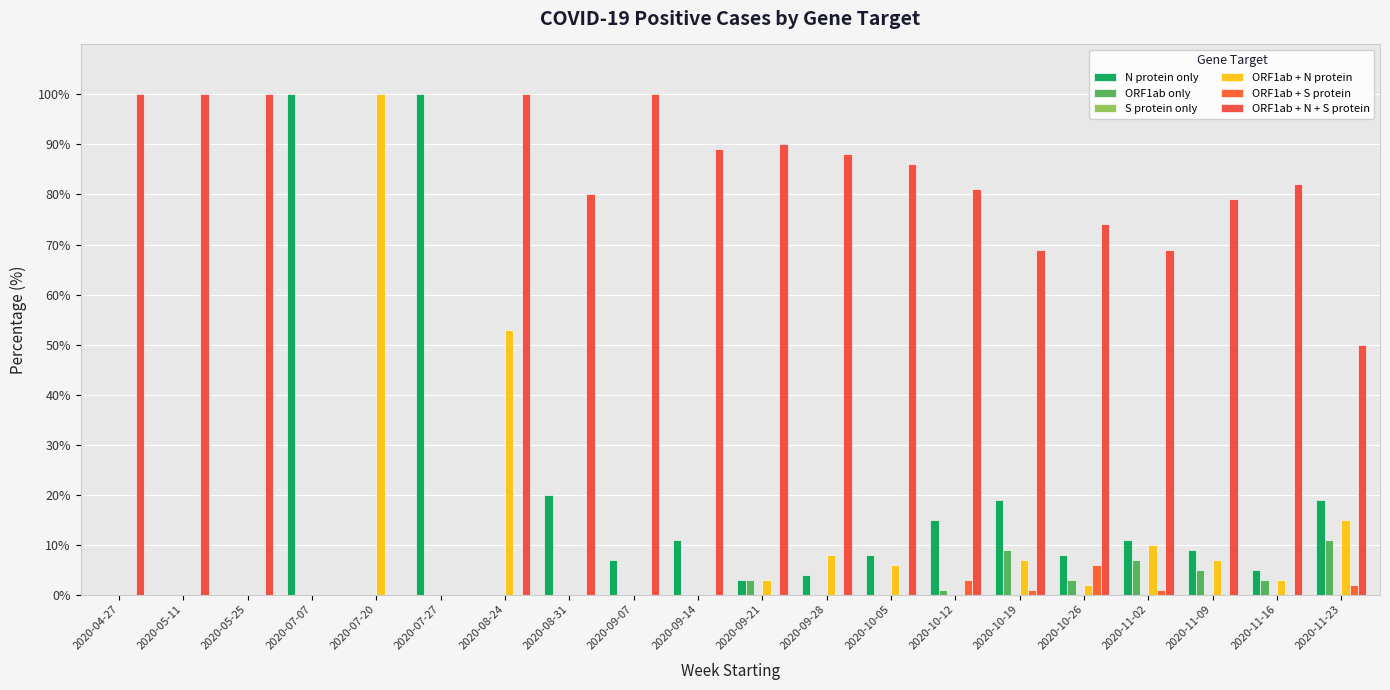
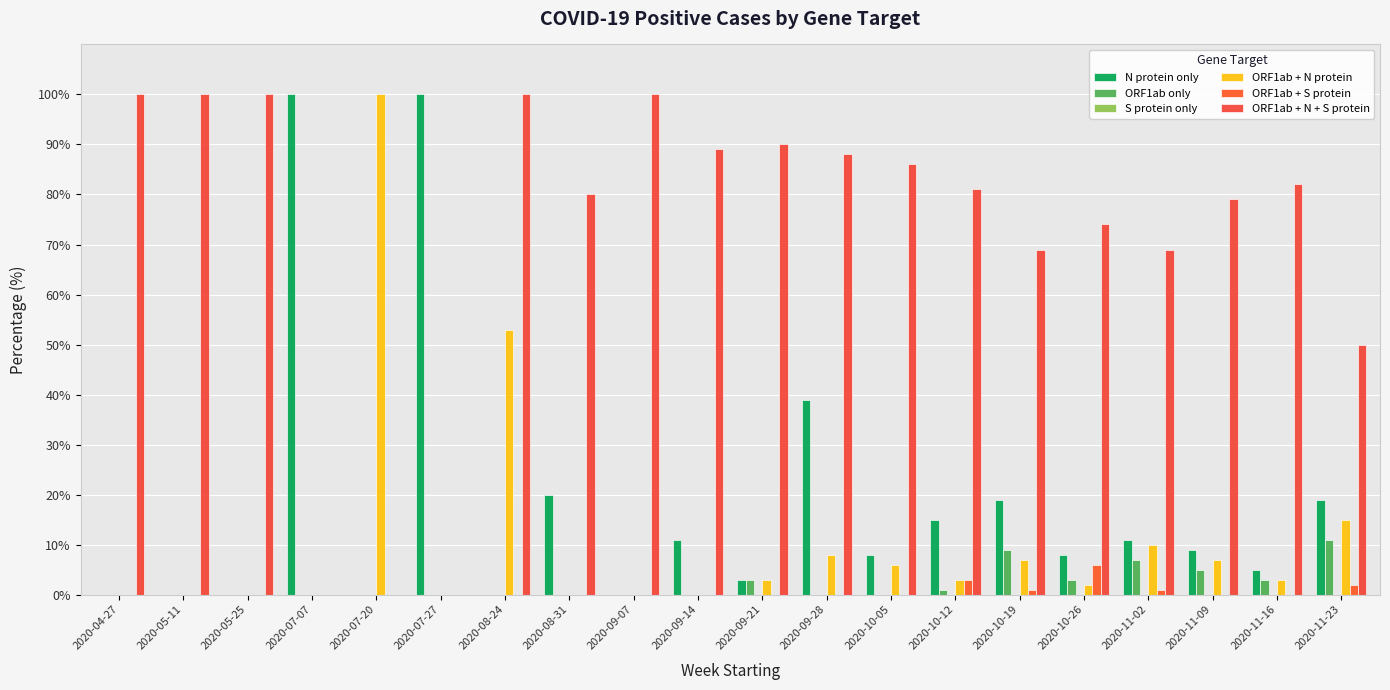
N protein only, 2020-09-07: 7% -> 0%
N protein only, 2020-09-28: 4% -> 39%
ORF1ab + N protein, 2020-10-12: 0% -> 3%
